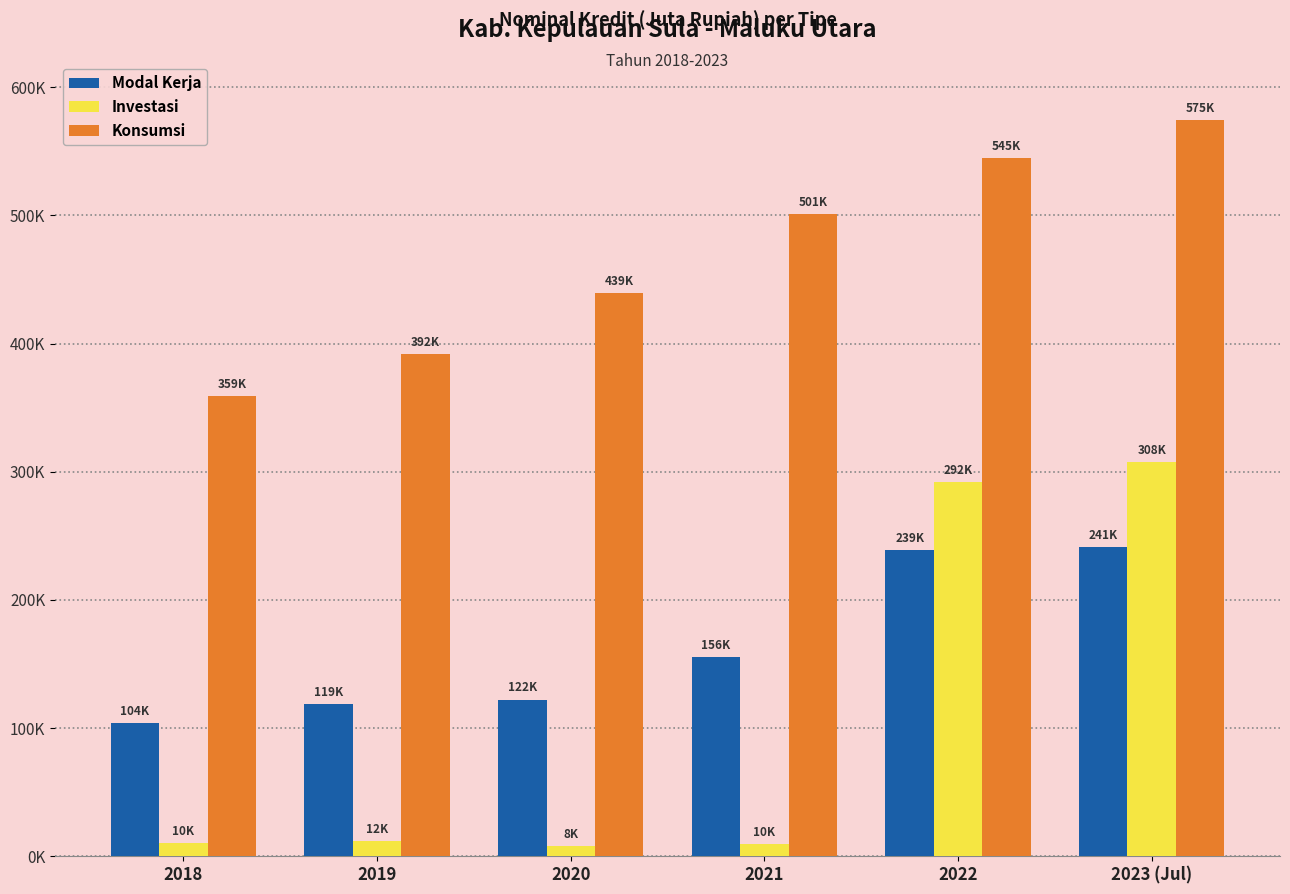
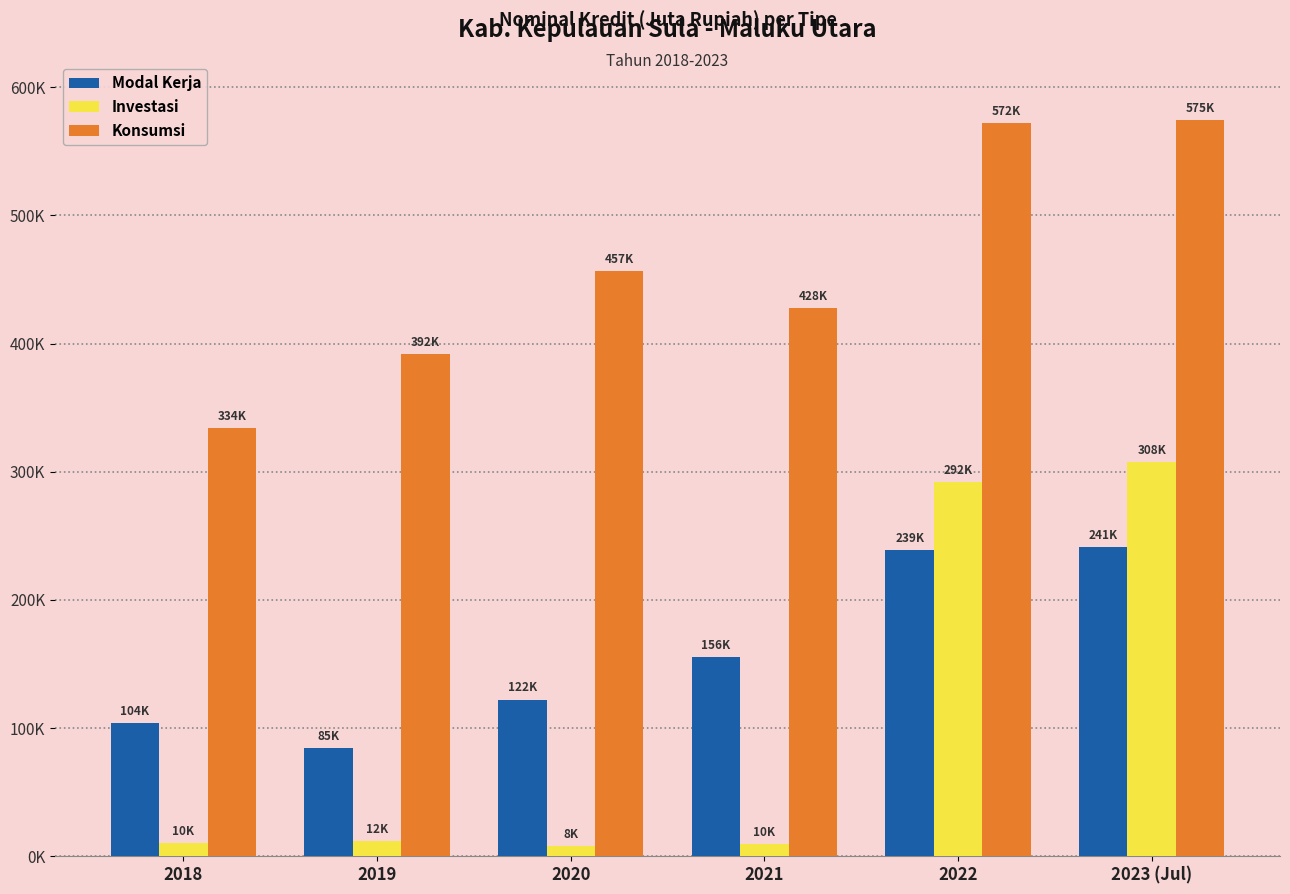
Konsumsi, 2018: 359K -> 334K
Modal Kerja, 2019: 119K -> 85K
Konsumsi, 2020: 439K -> 457K
Konsumsi, 2021: 501K -> 428K
Konsumsi, 2022: 545K -> 572K
